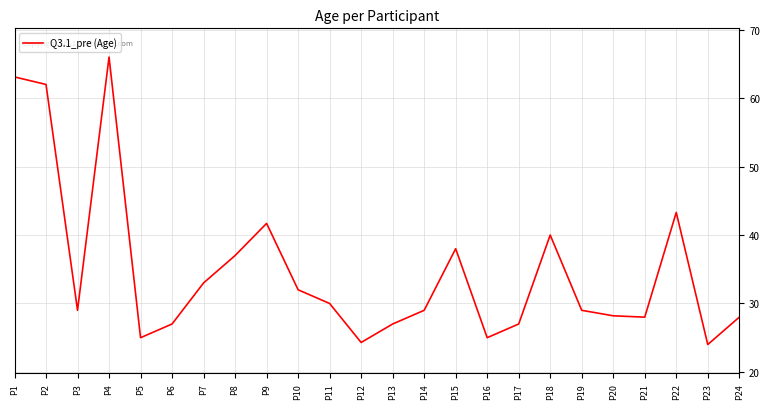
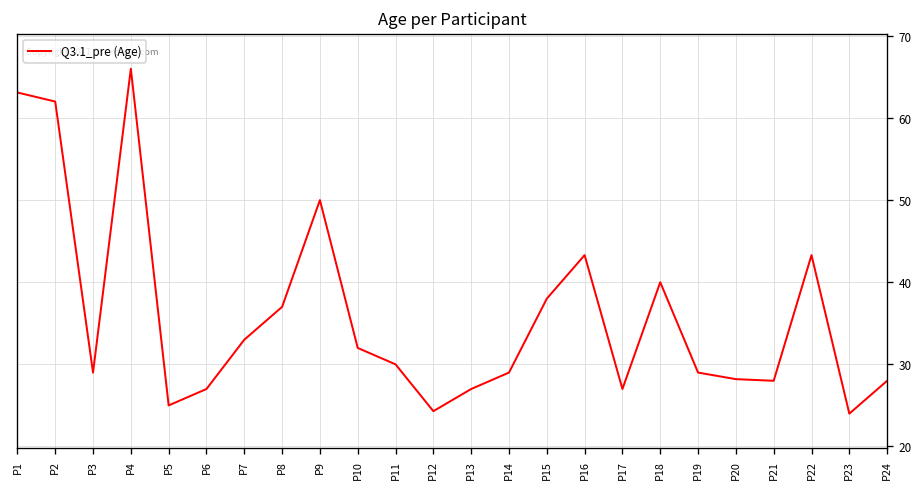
P9: 42 -> 50
P16: 25 -> 43
